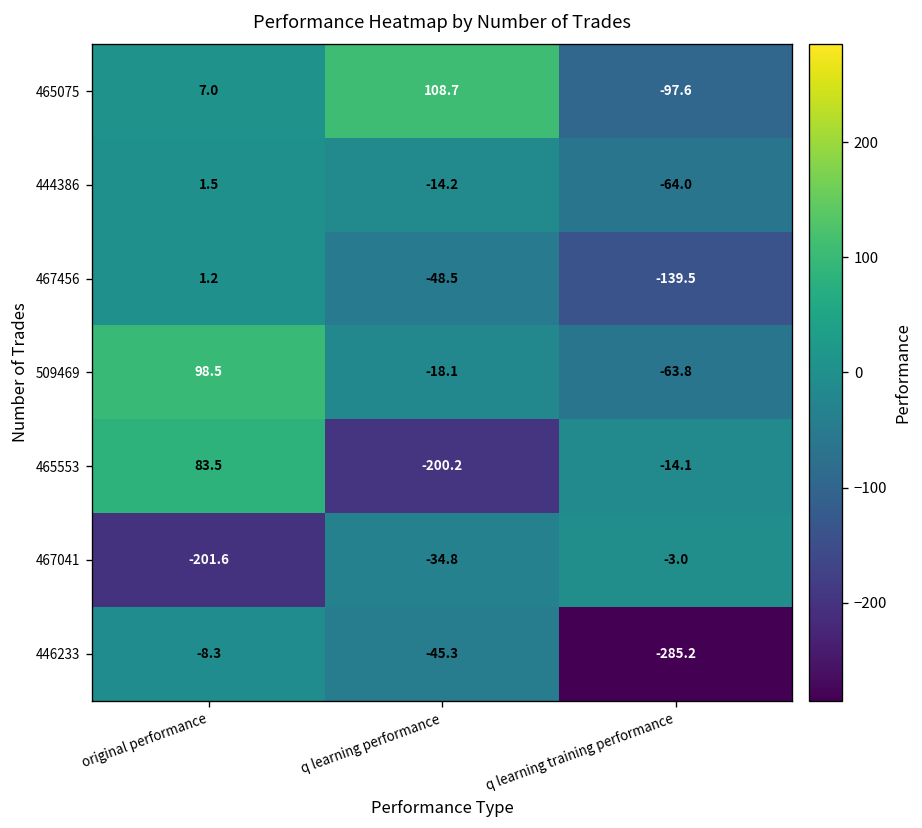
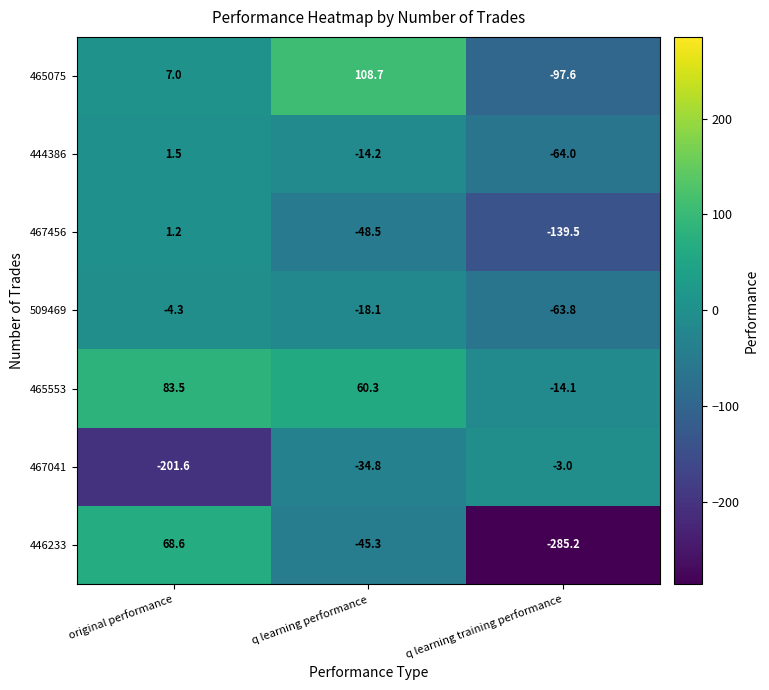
509469, original performance: 98.5 -> -4.3
465553, q learning performance: -200.2 -> 60.3
446233, original performance: -8.3 -> 68.6
